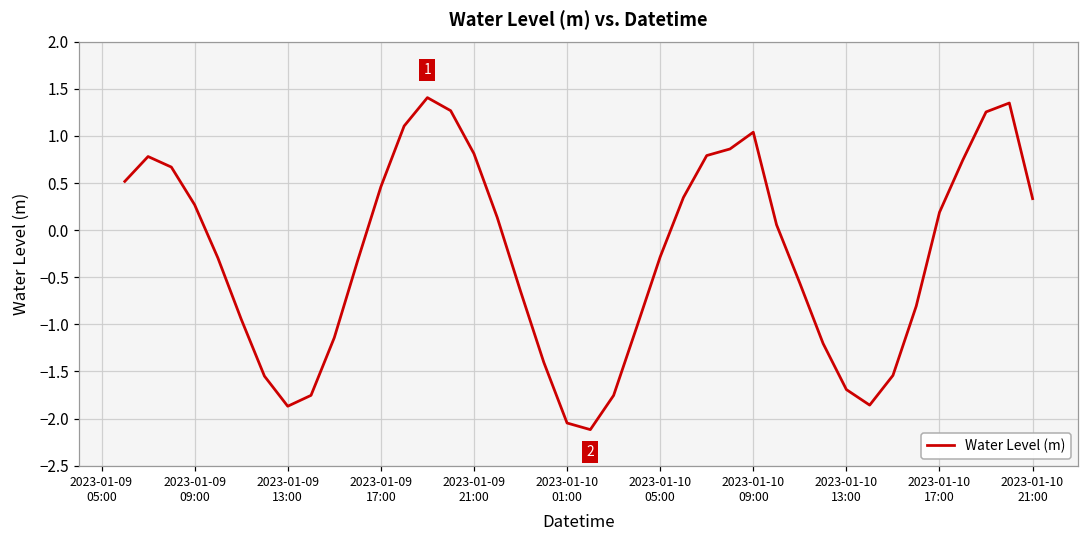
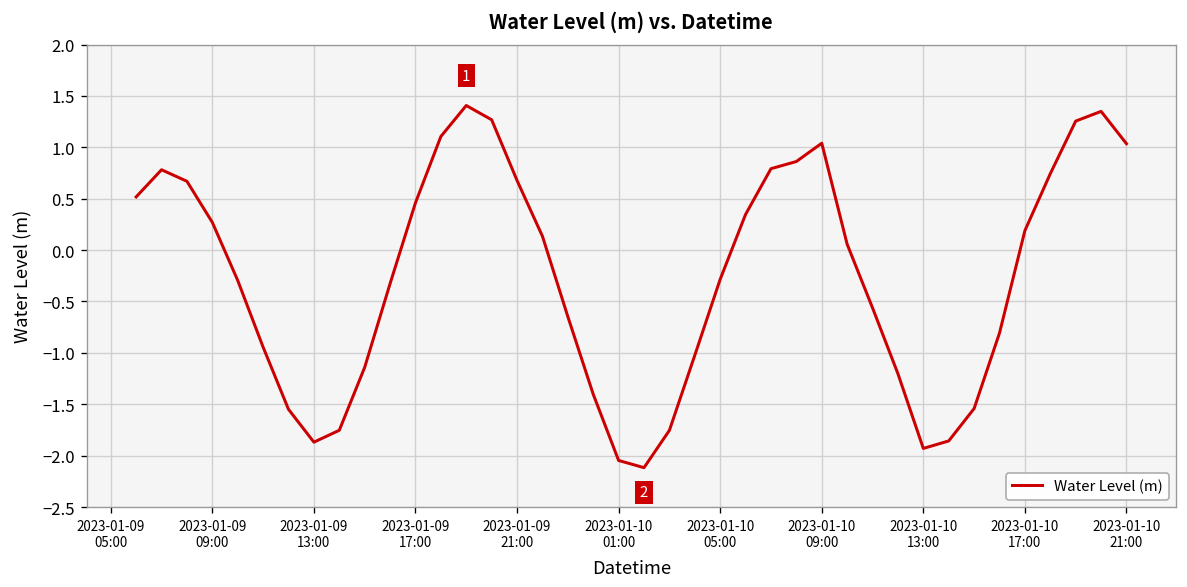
2023-01-09 21:00: 0.8 -> 0.7
2023-01-10 13:00: -1.7 -> -1.9
2023-01-10 21:00: 0.3 -> 1.0
